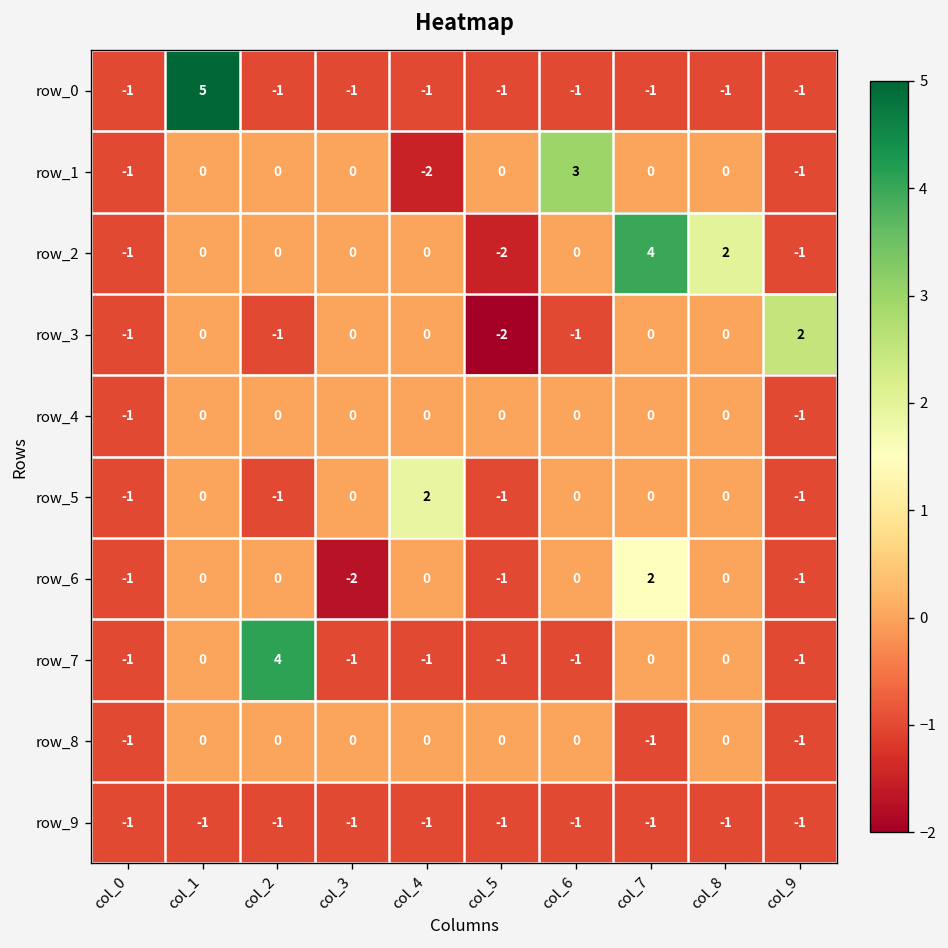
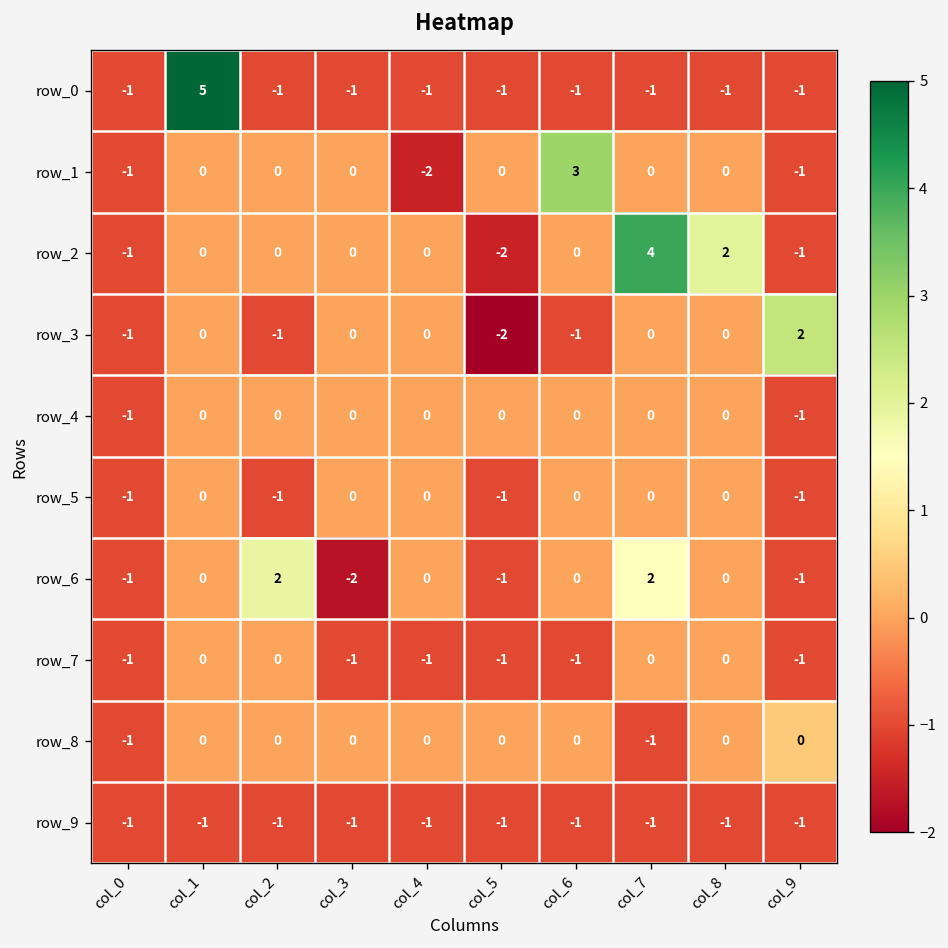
row_5, col_4: 2 -> 0
row_6, col_2: 0 -> 2
row_7, col_2: 4 -> 0
row_8, col_9: -1 -> 0
